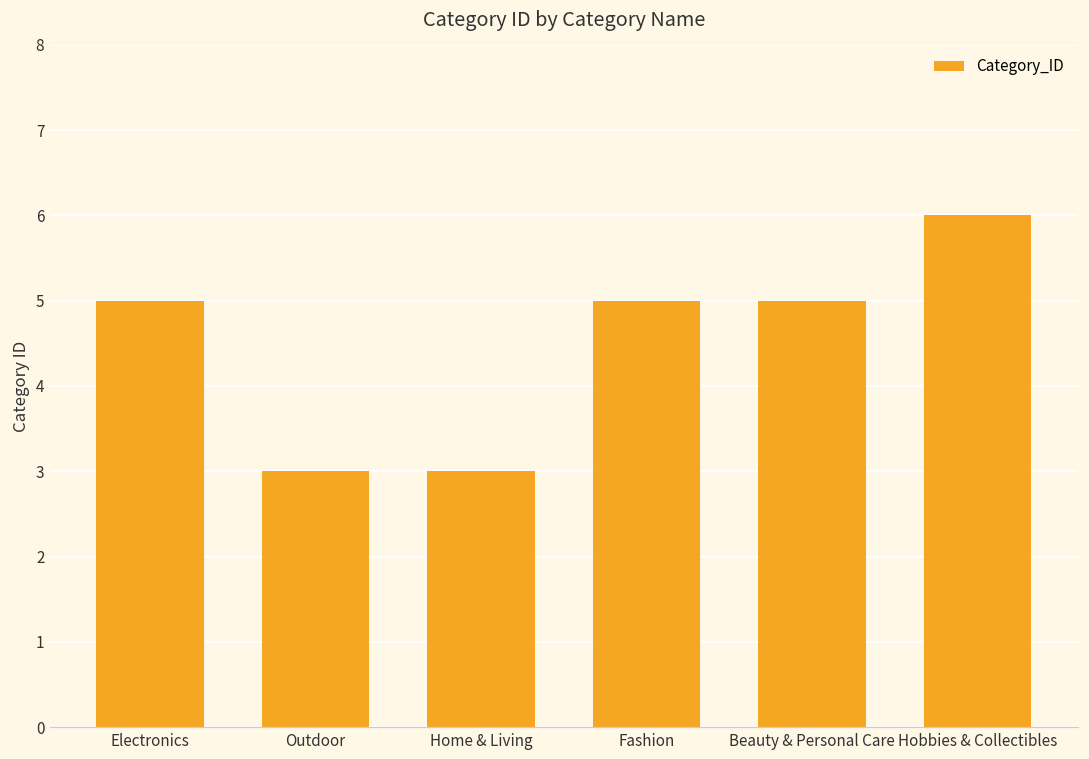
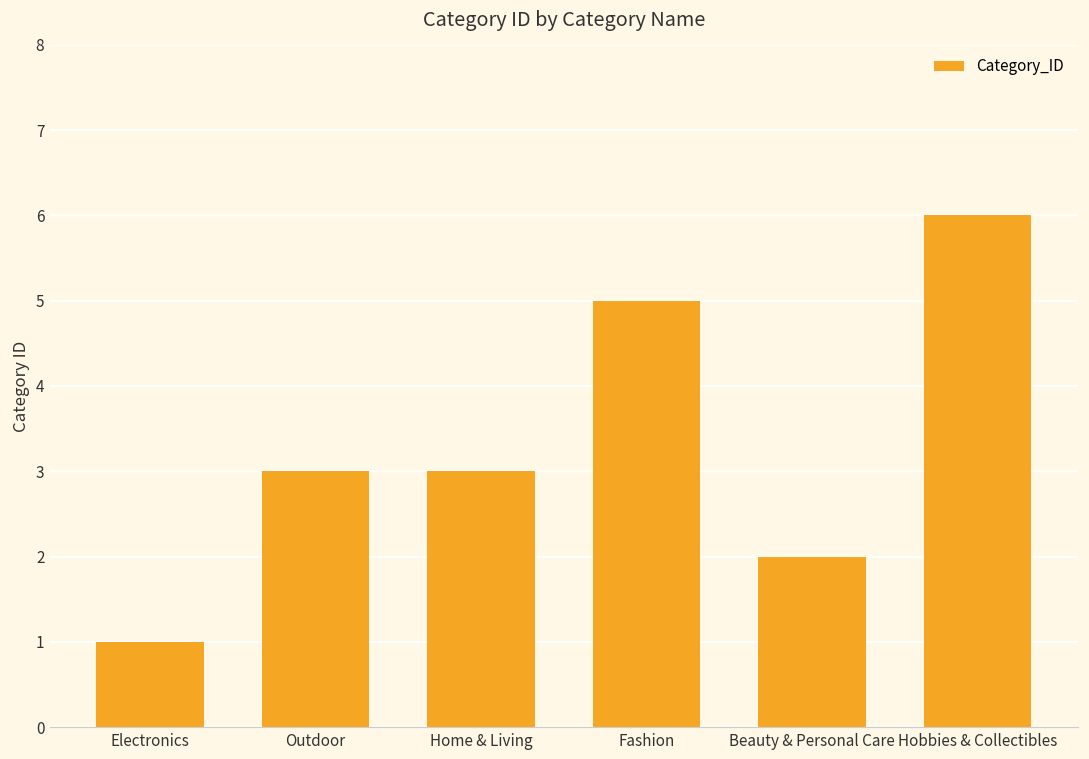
Electronics: 5 -> 1
Beauty & Personal Care: 5 -> 2
